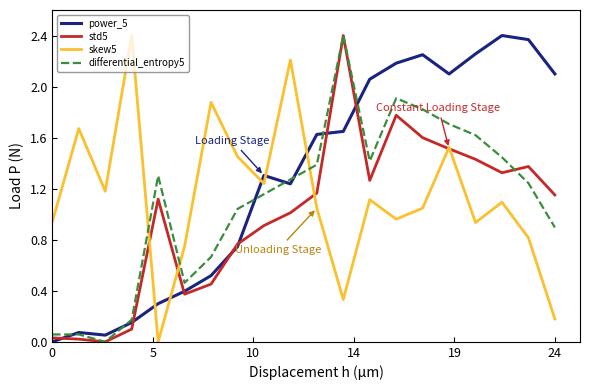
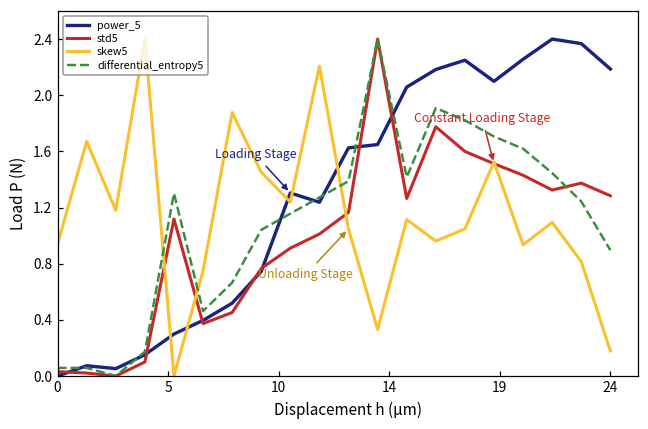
power_5, 24: 2.10 -> 2.19
std5, 24: 1.15 -> 1.28
